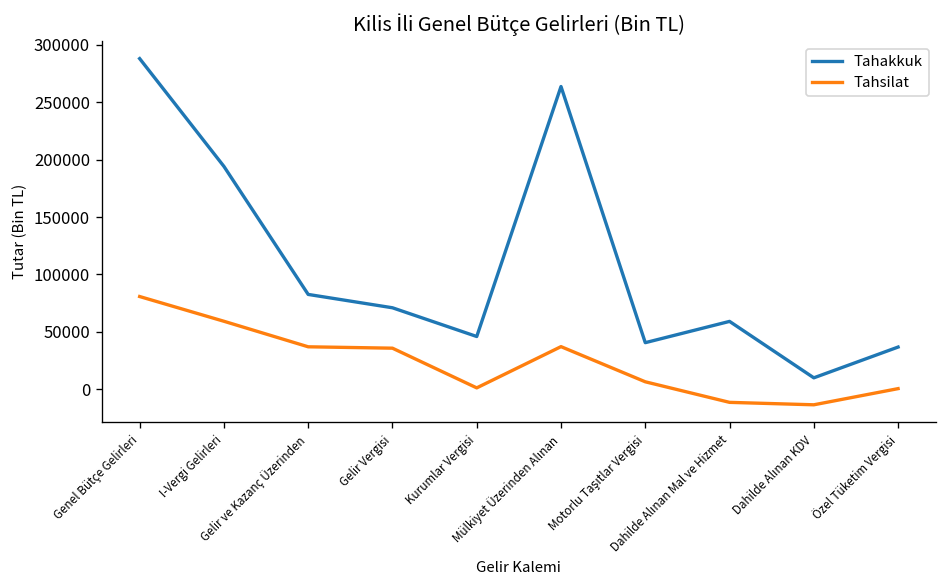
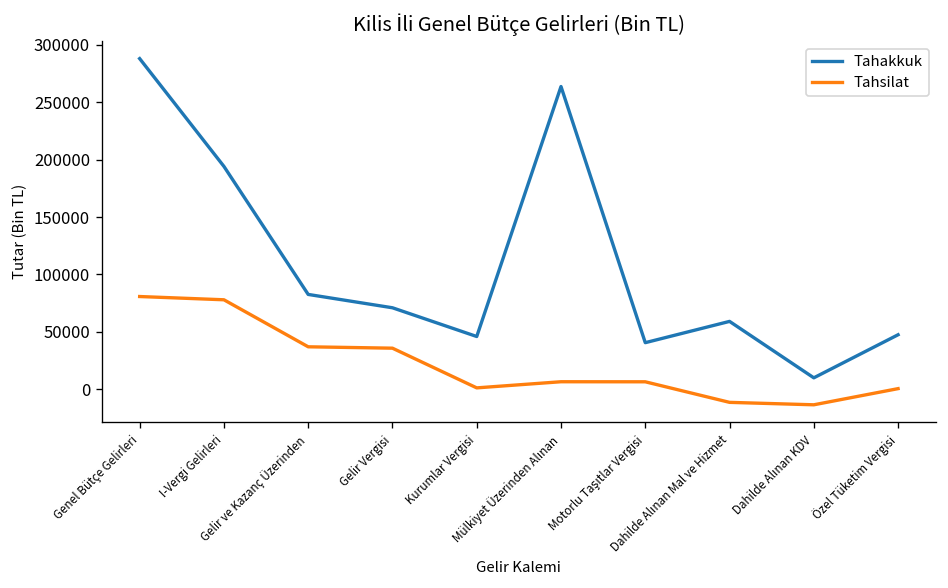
Tahsilat, I-Vergi Gelirleri: 60000 -> 80000
Tahsilat, Mülkiyet Üzerinden Alınan: 40000 -> 10000
Tahakkuk, Özel Tüketim Vergisi: 40000 -> 50000
